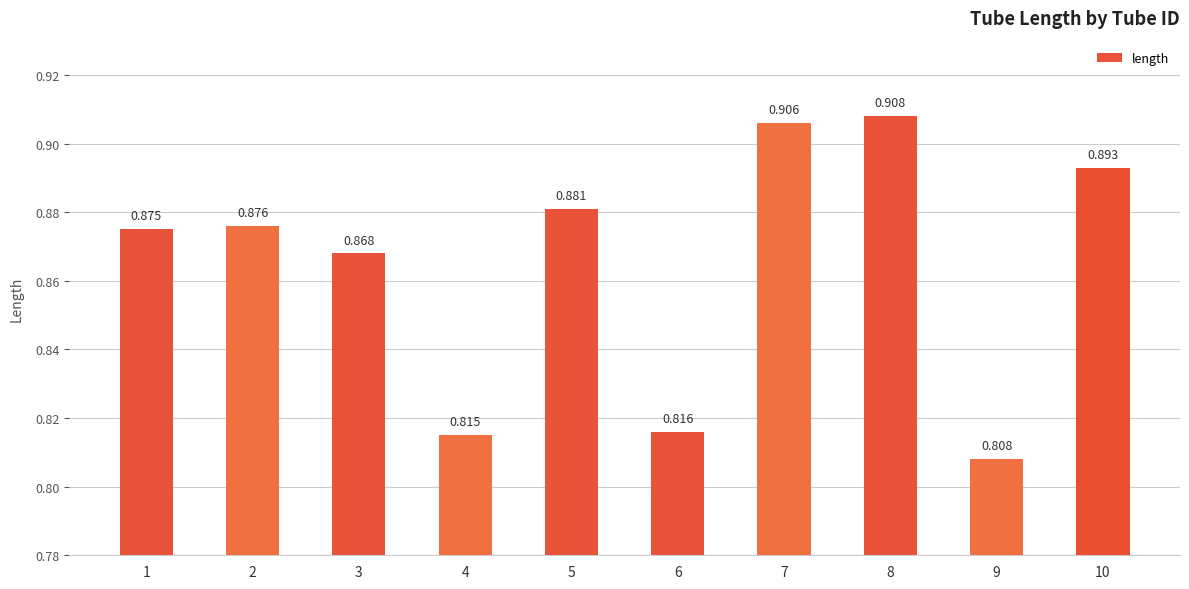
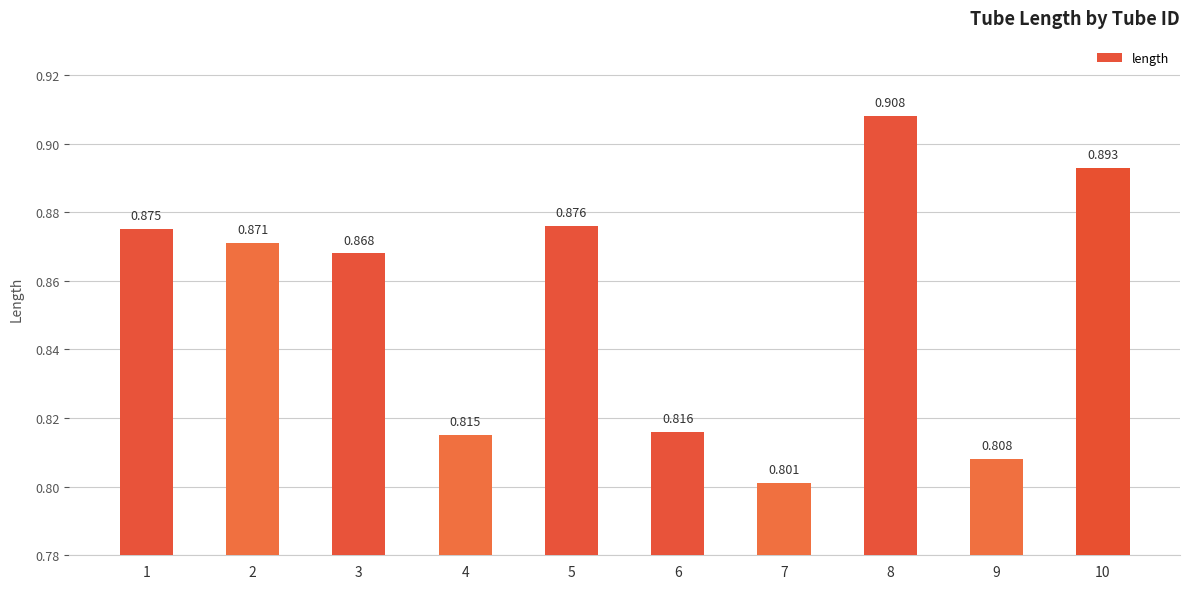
2: 0.876 -> 0.871
5: 0.881 -> 0.876
7: 0.906 -> 0.801
